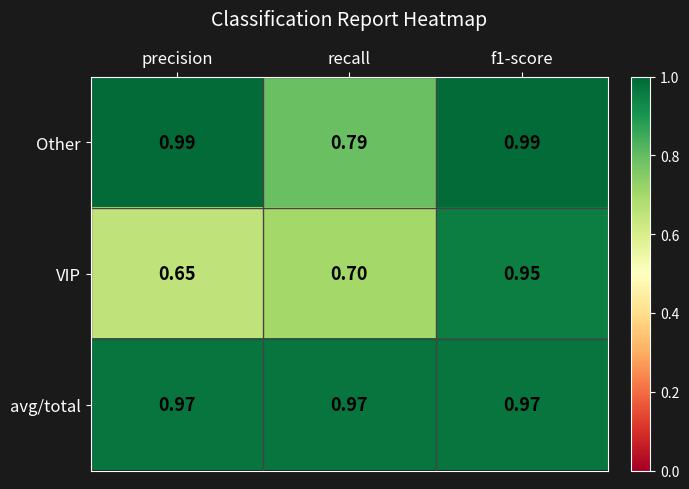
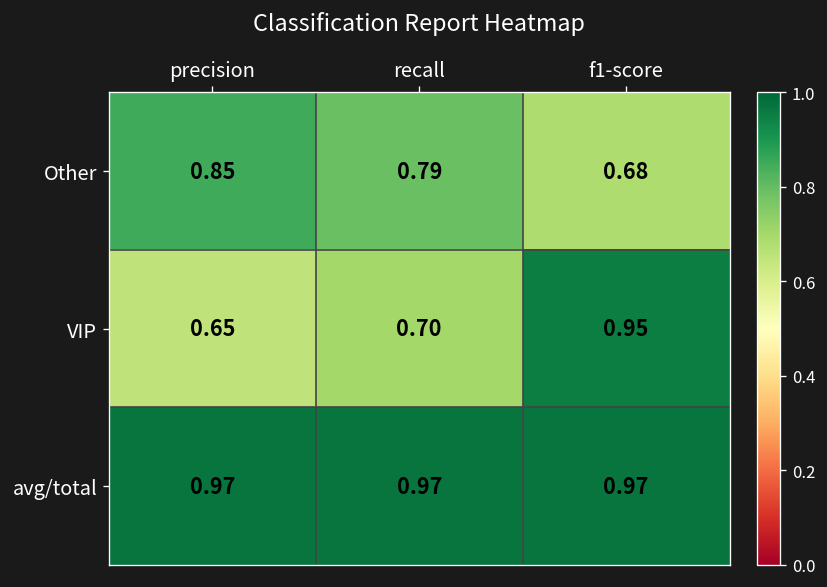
Other, precision: 0.99 -> 0.85
Other, f1-score: 0.99 -> 0.68
